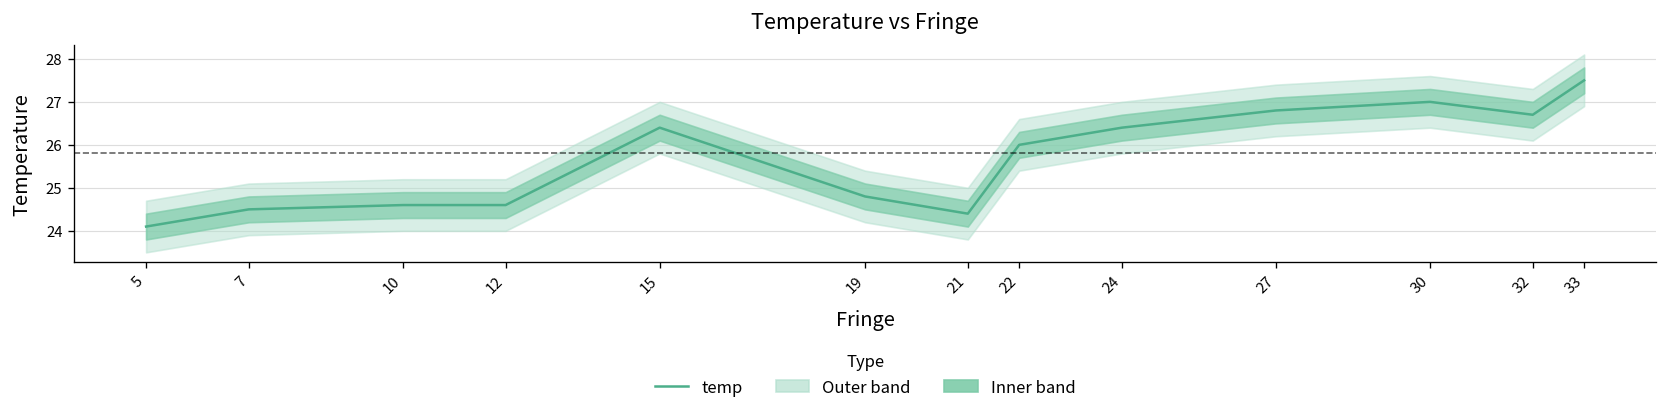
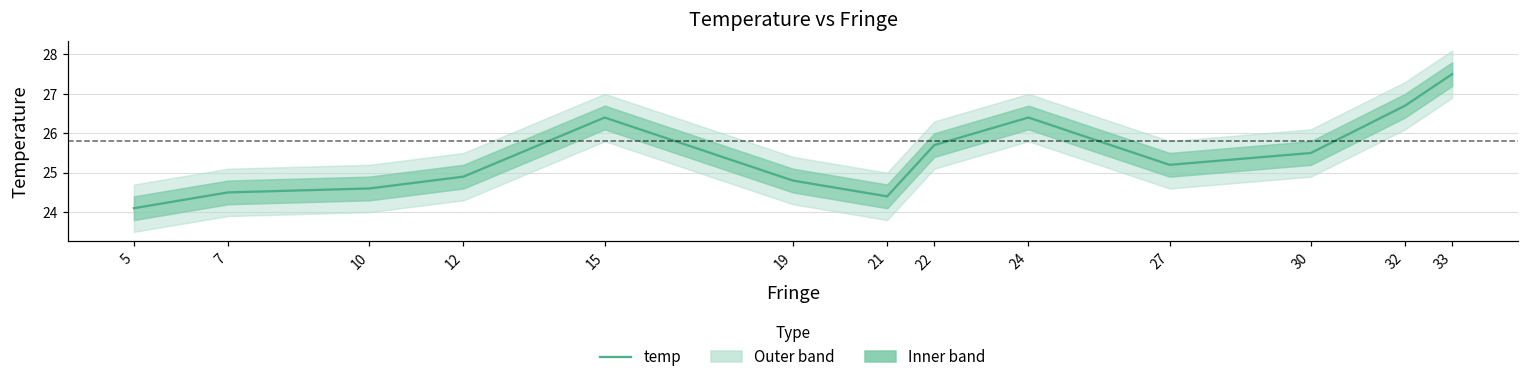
temp, 12: 24.6 -> 24.9
temp, 22: 26.0 -> 25.7
temp, 27: 26.8 -> 25.2
temp, 30: 27.0 -> 25.5
